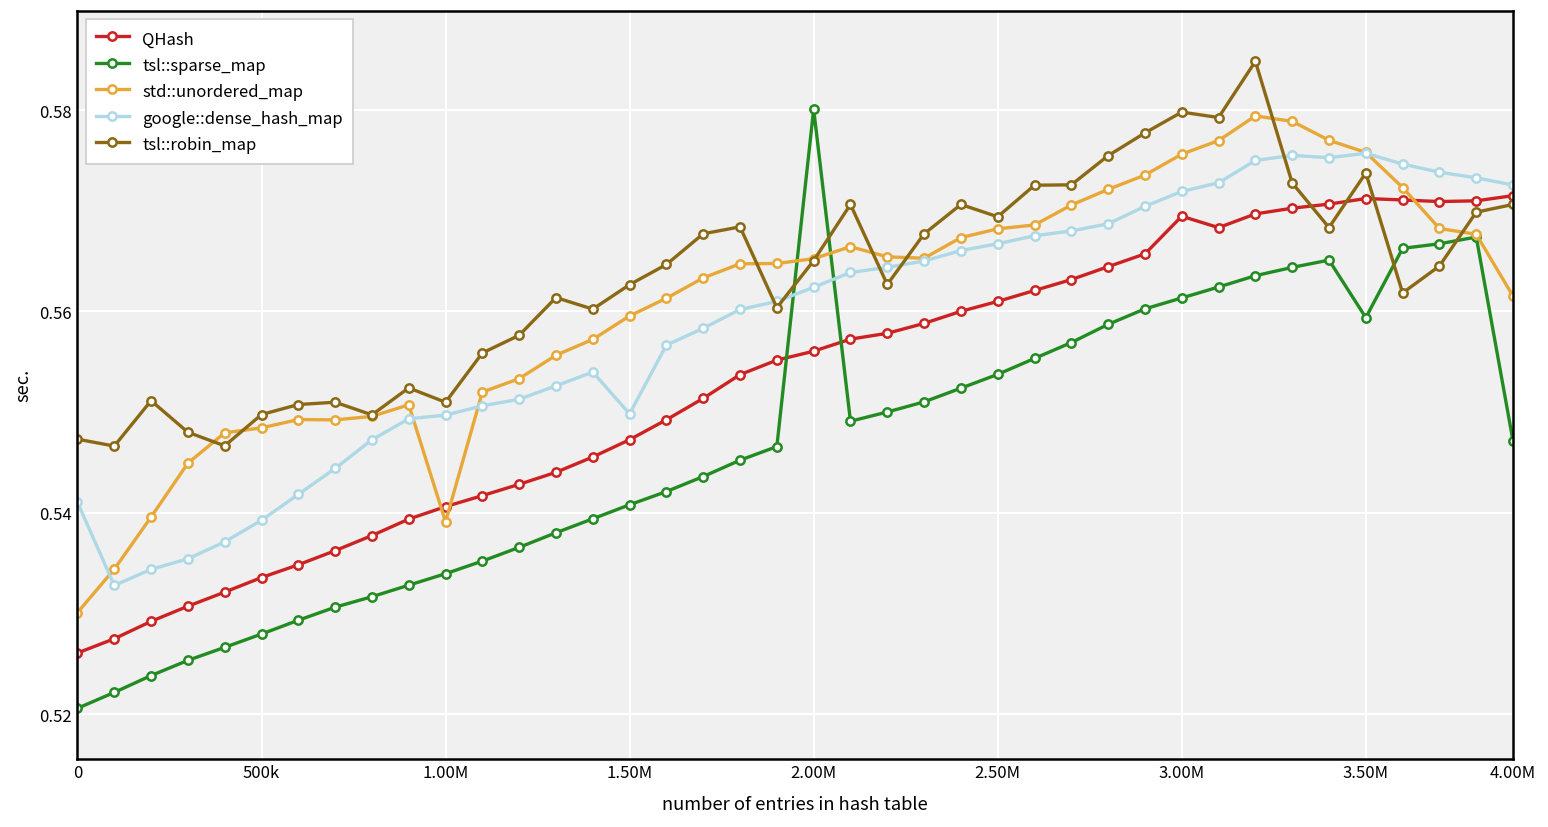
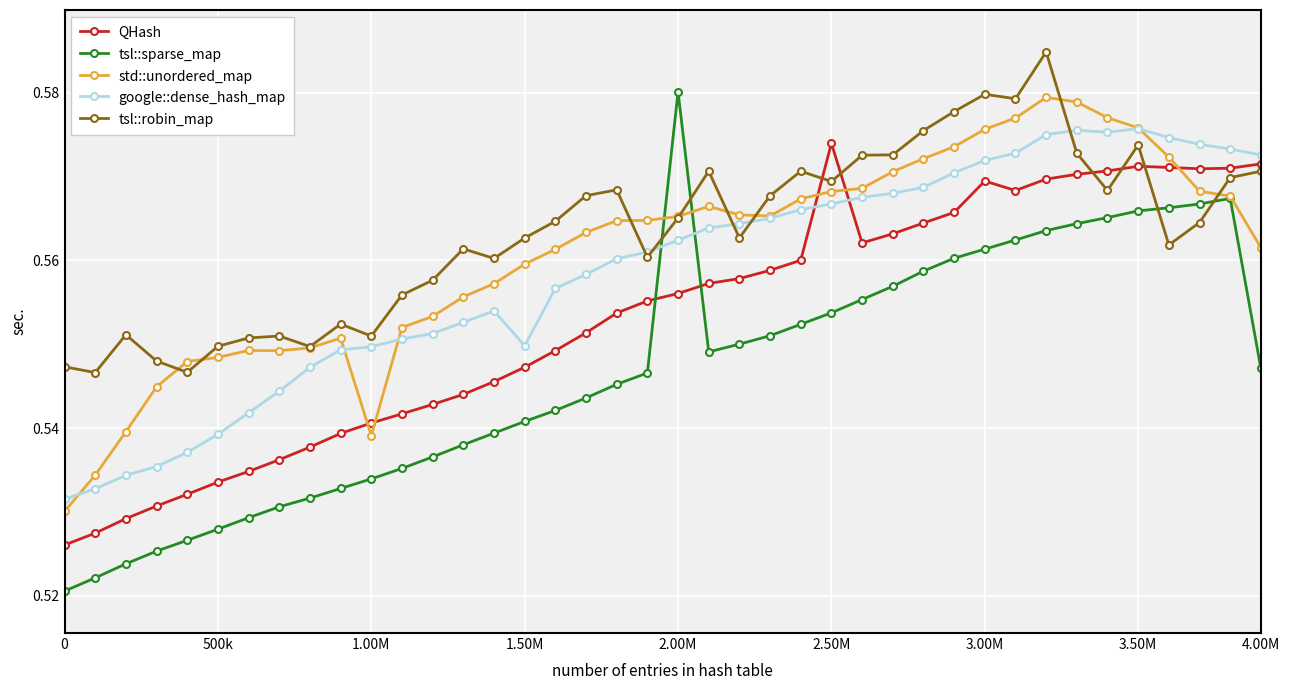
google::dense_hash_map, 0: 0.541 -> 0.532
QHash, 2.50M: 0.561 -> 0.574
tsl::sparse_map, 3.50M: 0.559 -> 0.566
